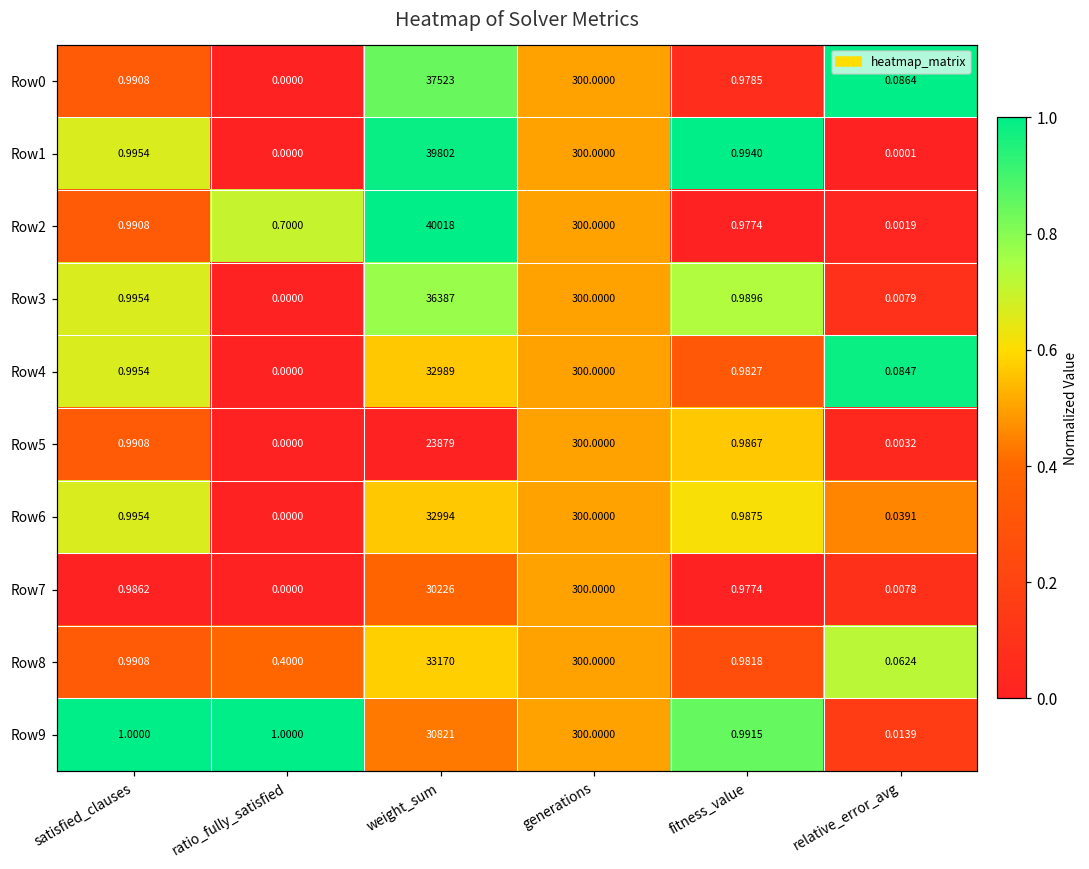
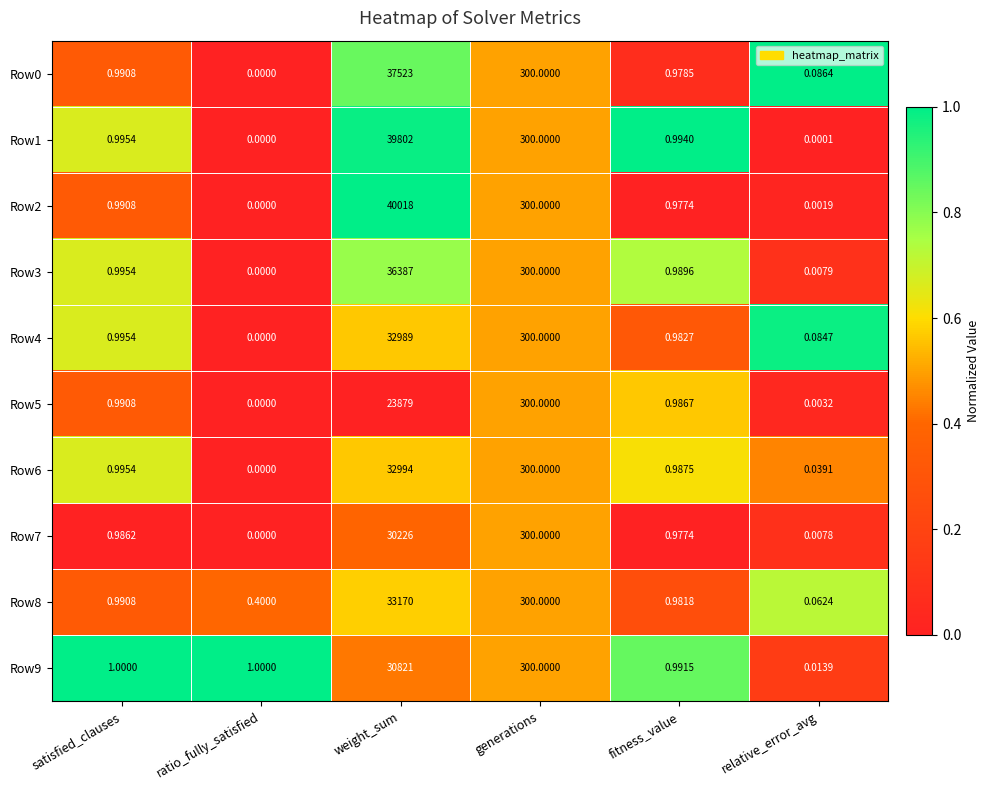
Row2, ratio_fully_satisfied: 0.7000 -> 0.0000
